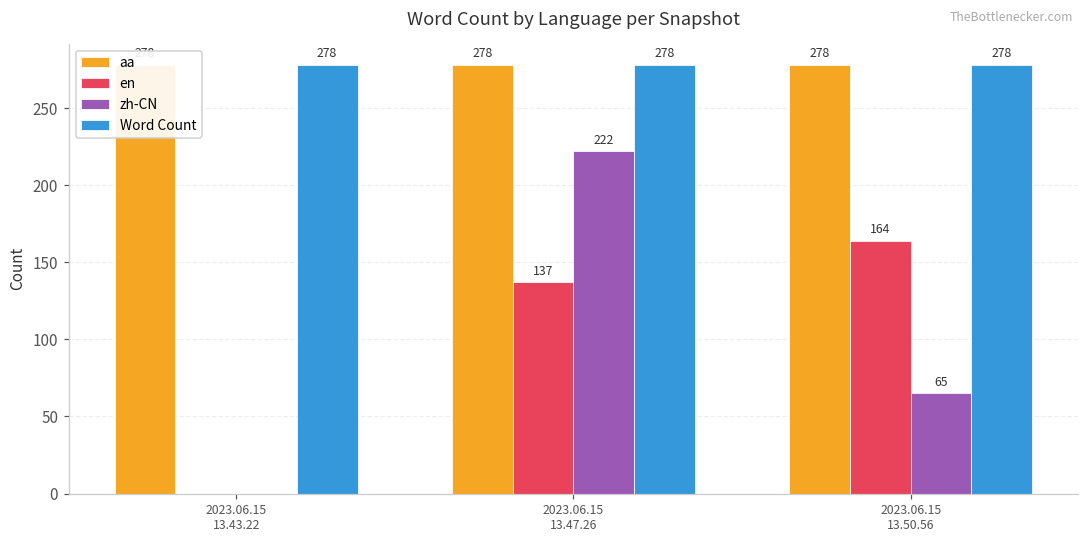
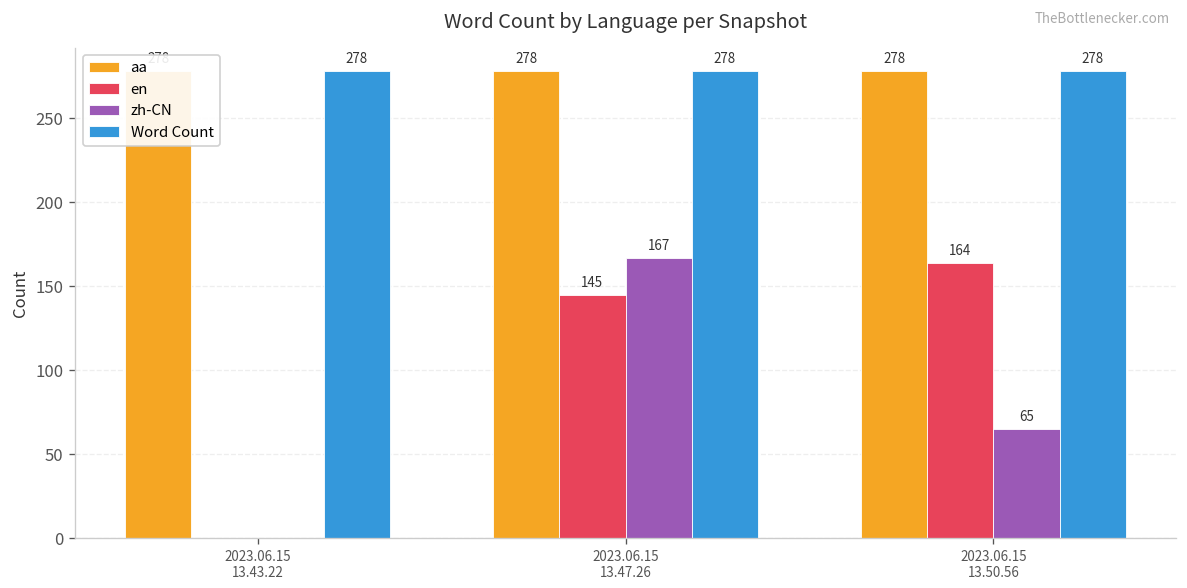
en, 2023.06.15 13.47.26: 137 -> 145
zh-CN, 2023.06.15 13.47.26: 222 -> 167
